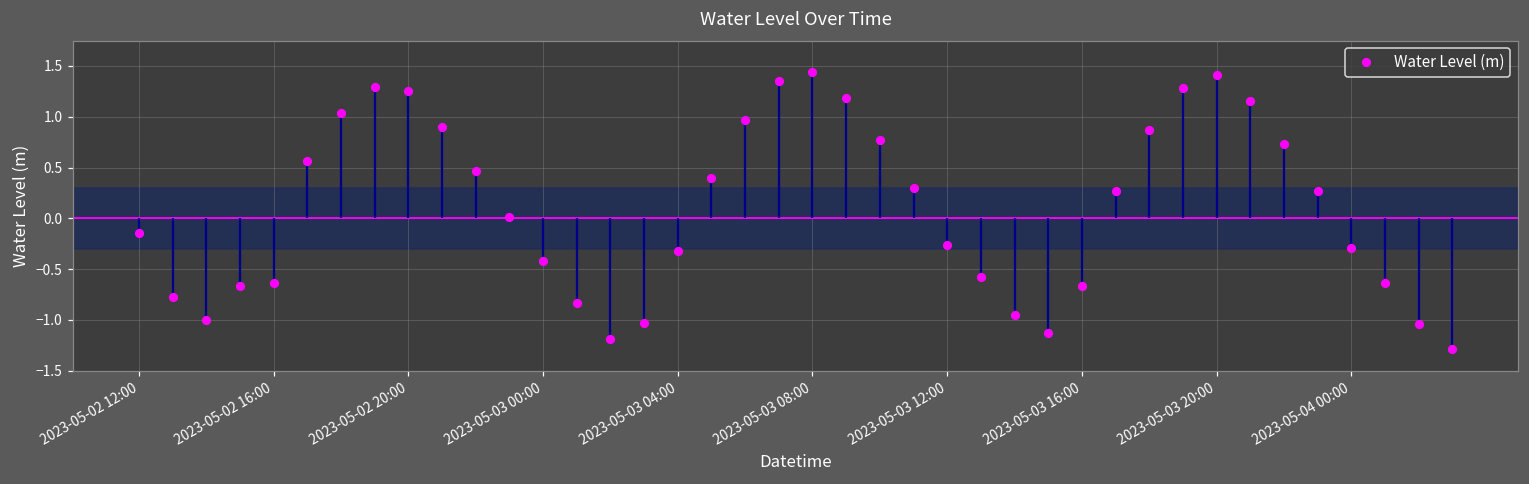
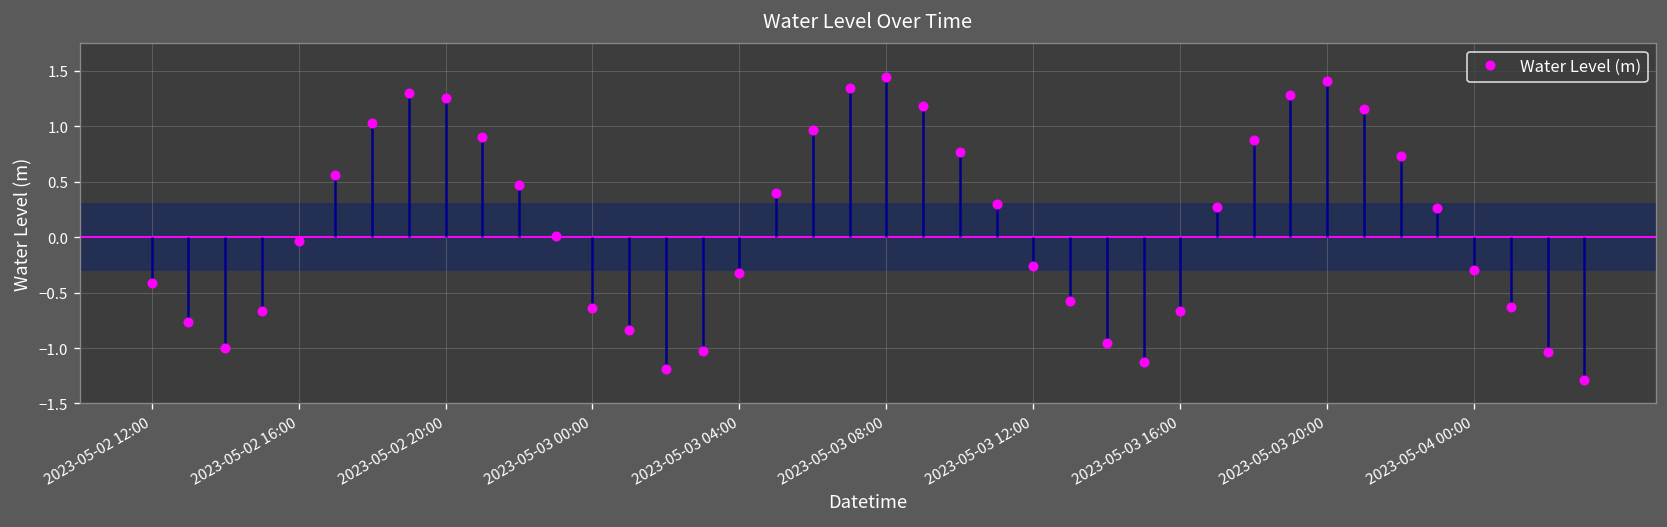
2023-05-02 12:00: -0.1 -> -0.4
2023-05-02 16:00: -0.6 -> 0.0
2023-05-03 00:00: -0.4 -> -0.6
